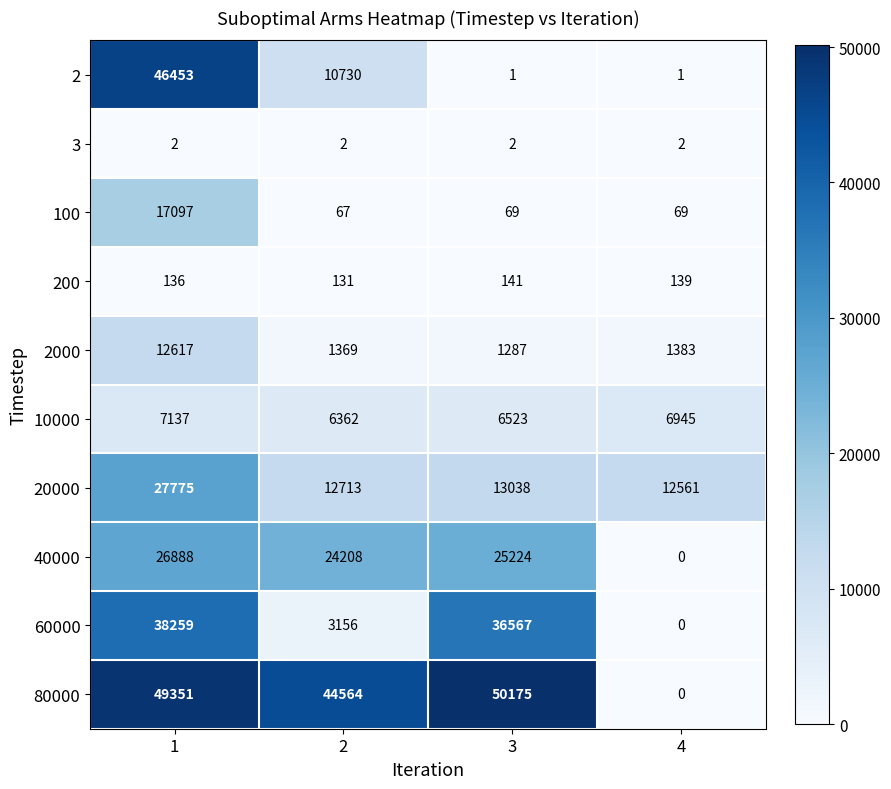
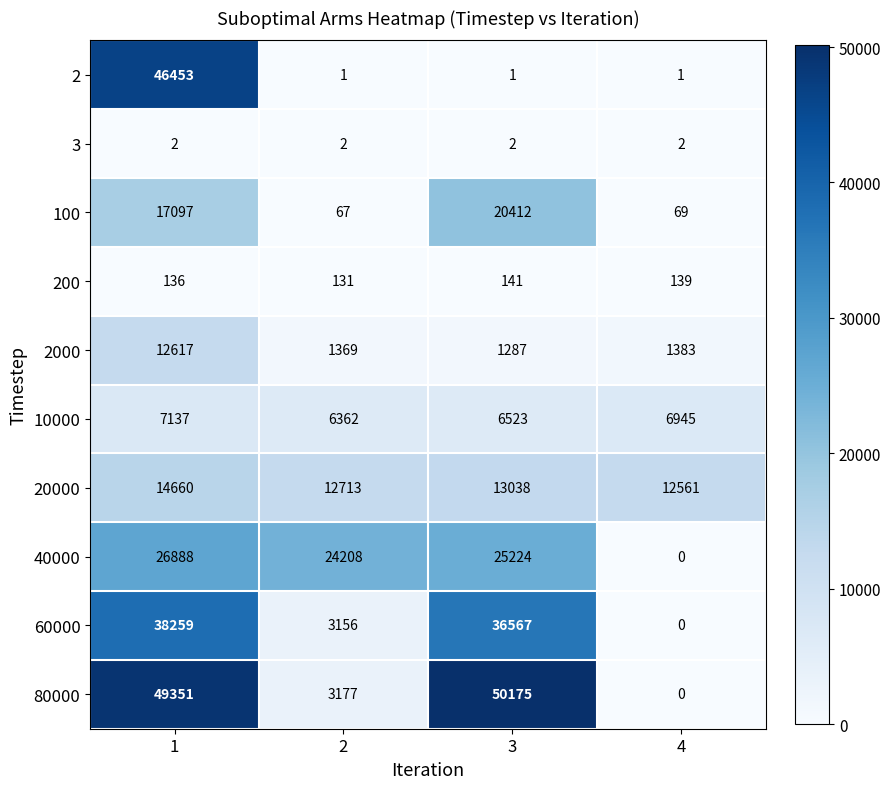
2, 2: 10730 -> 1
100, 3: 69 -> 20412
20000, 1: 27775 -> 14660
80000, 2: 44564 -> 3177
